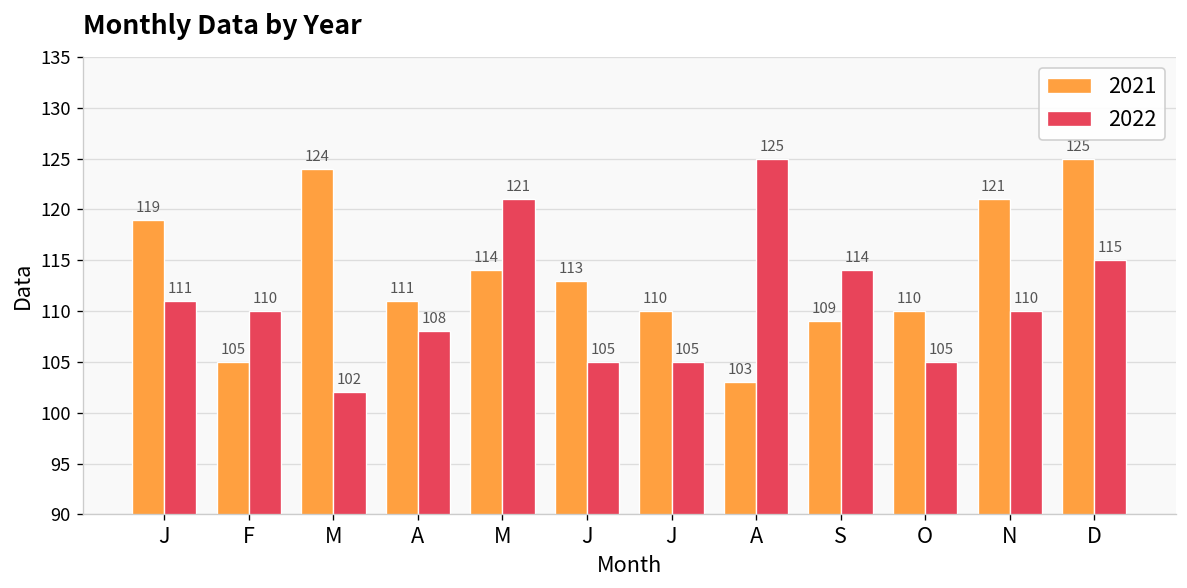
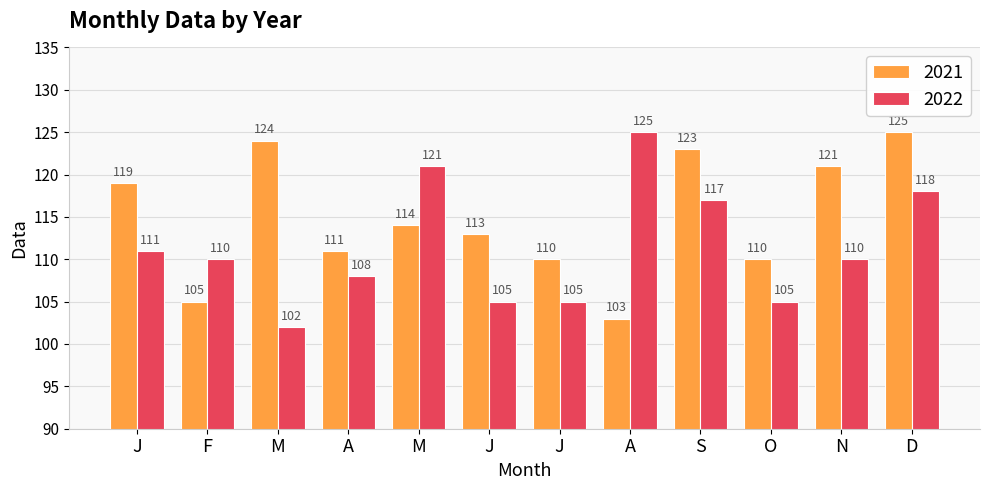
2021, S: 109 -> 123
2022, S: 114 -> 117
2022, D: 115 -> 118
